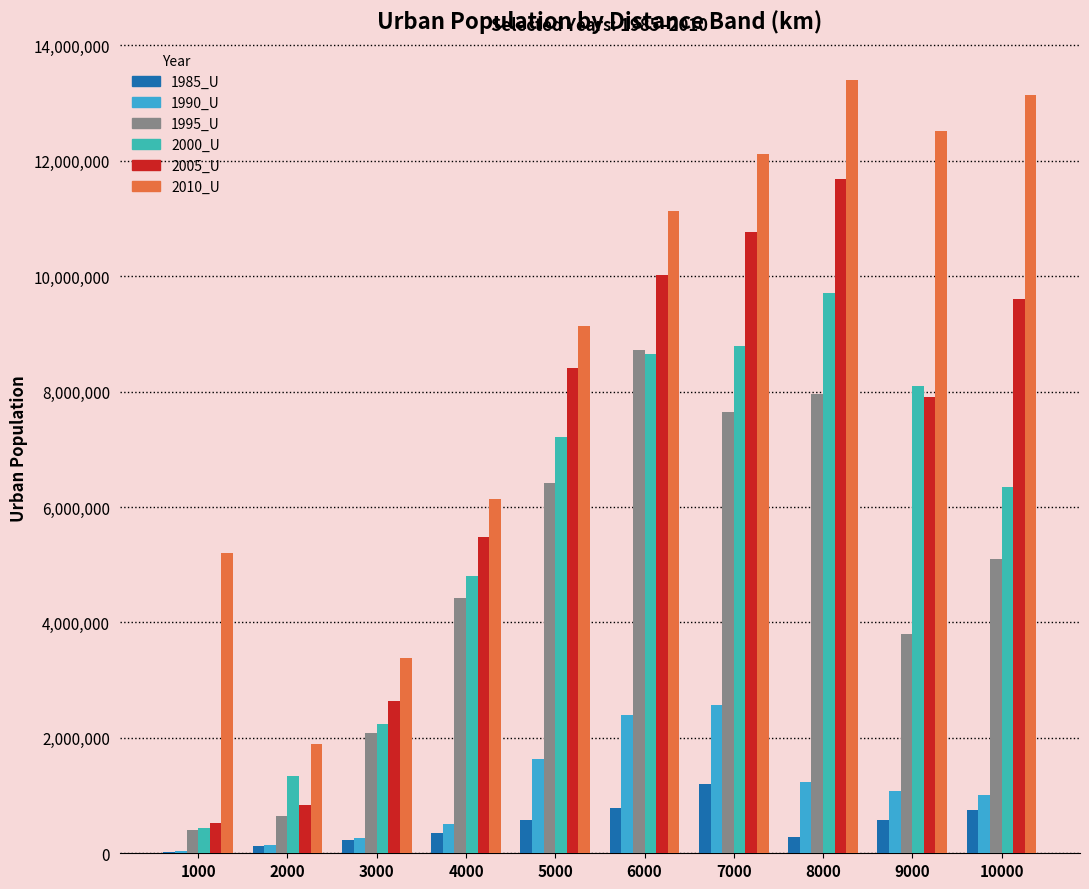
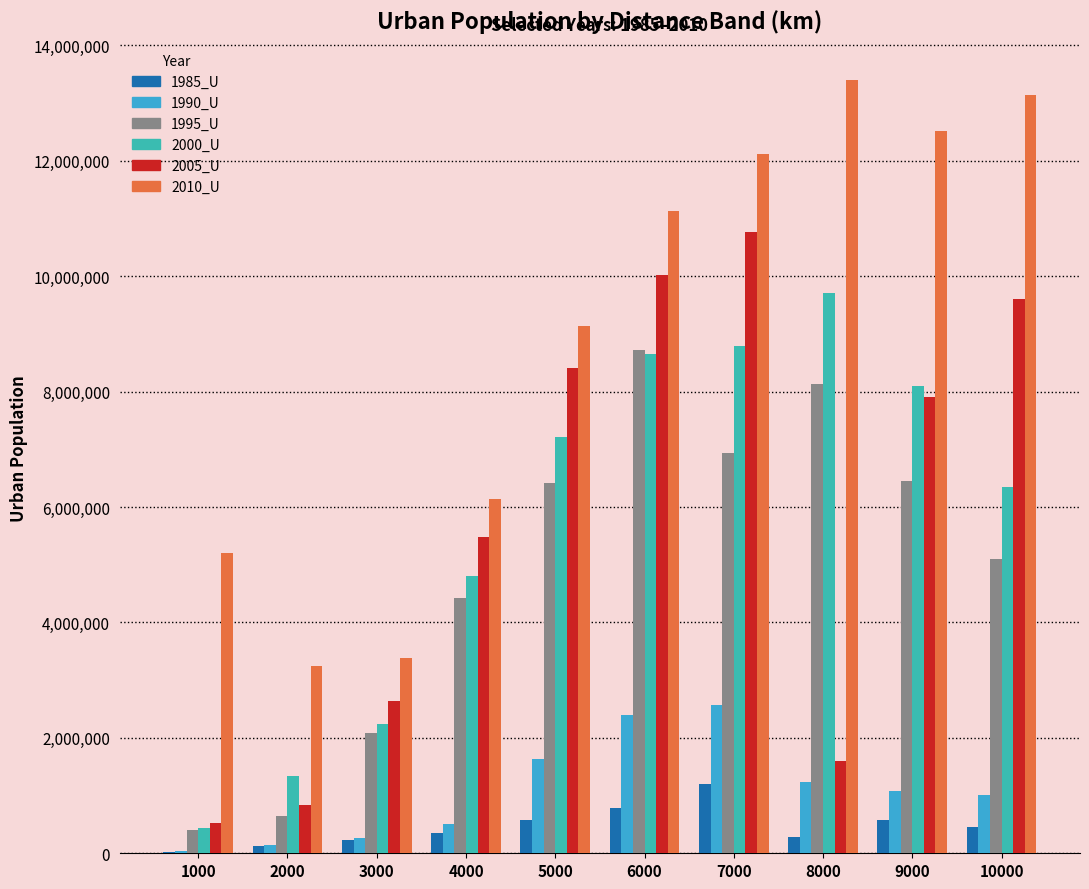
2010_U, 2000: 1,900,000 -> 3,200,000
1995_U, 7000: 7,600,000 -> 6,900,000
1995_U, 8000: 8,000,000 -> 8,100,000
2005_U, 8000: 11,700,000 -> 1,600,000
1995_U, 9000: 3,800,000 -> 6,400,000
1985_U, 10000: 800,000 -> 500,000
